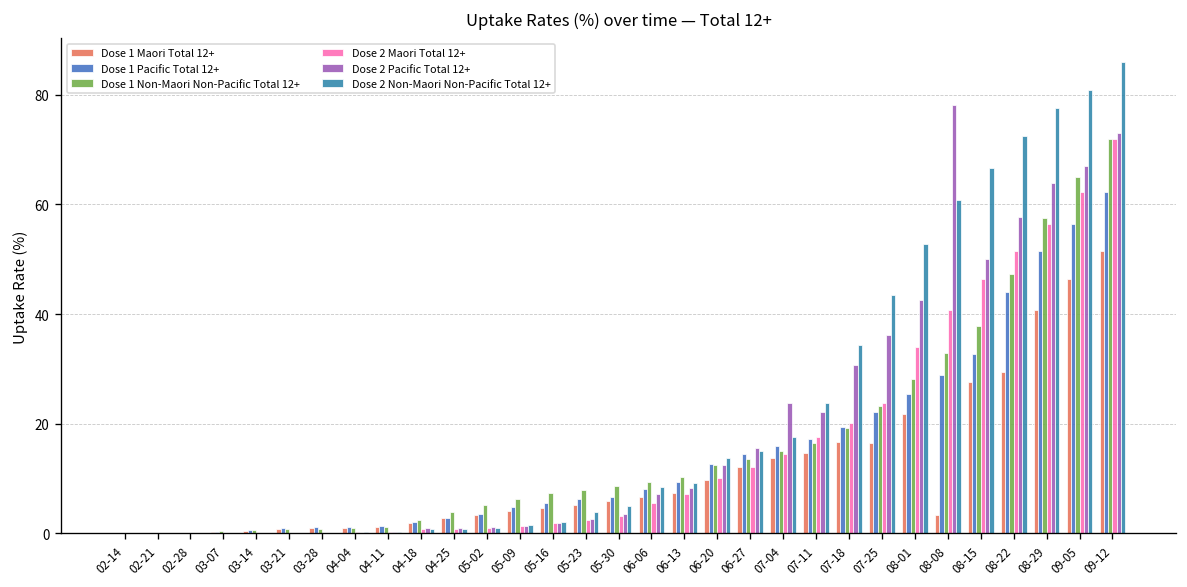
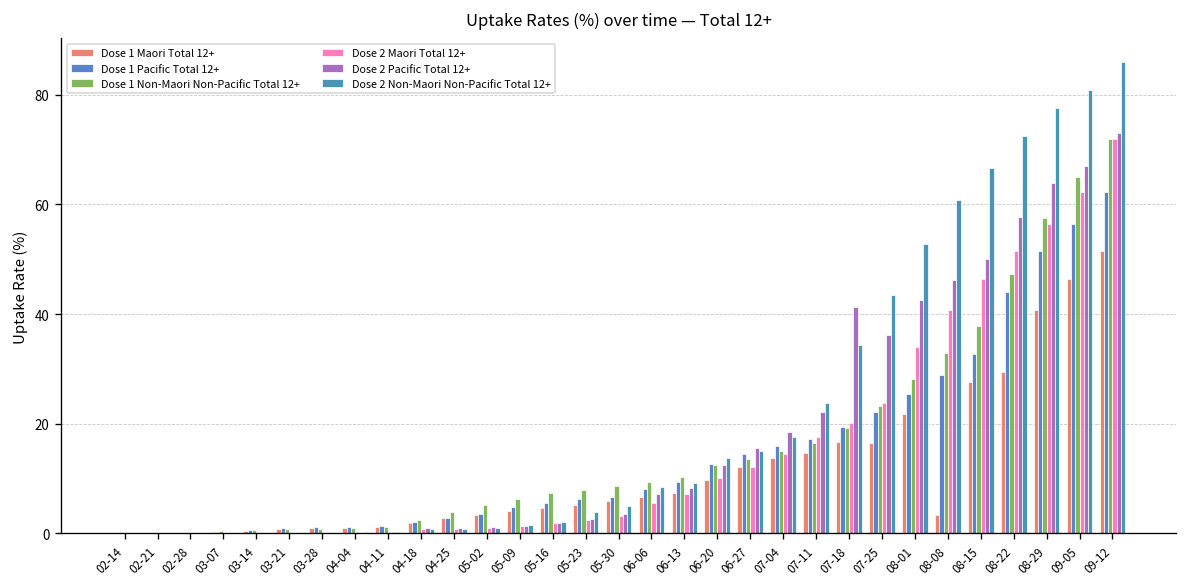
Dose 2 Pacific Total 12+, 07-04: 24 -> 19
Dose 2 Pacific Total 12+, 07-18: 31 -> 41
Dose 2 Pacific Total 12+, 08-08: 78 -> 46
